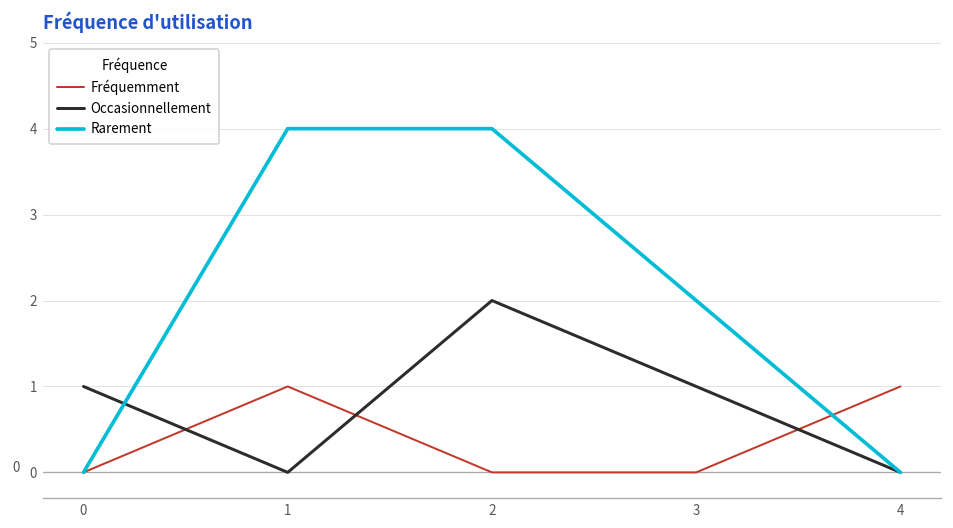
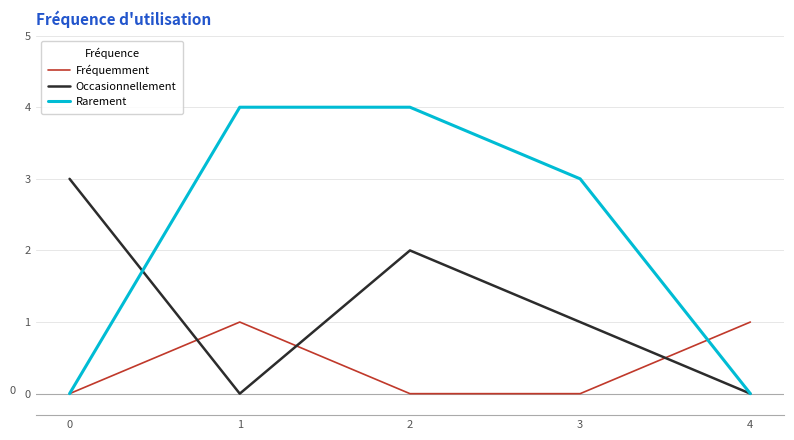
Occasionnellement, 0: 1 -> 3
Rarement, 3: 2 -> 3
